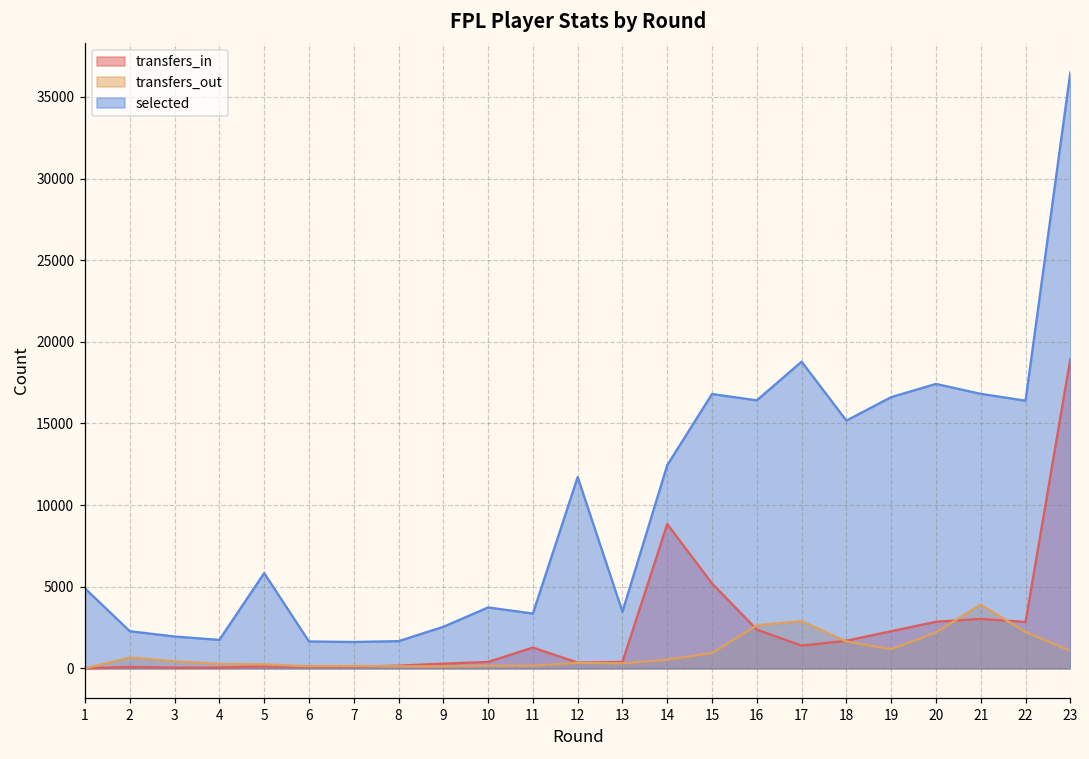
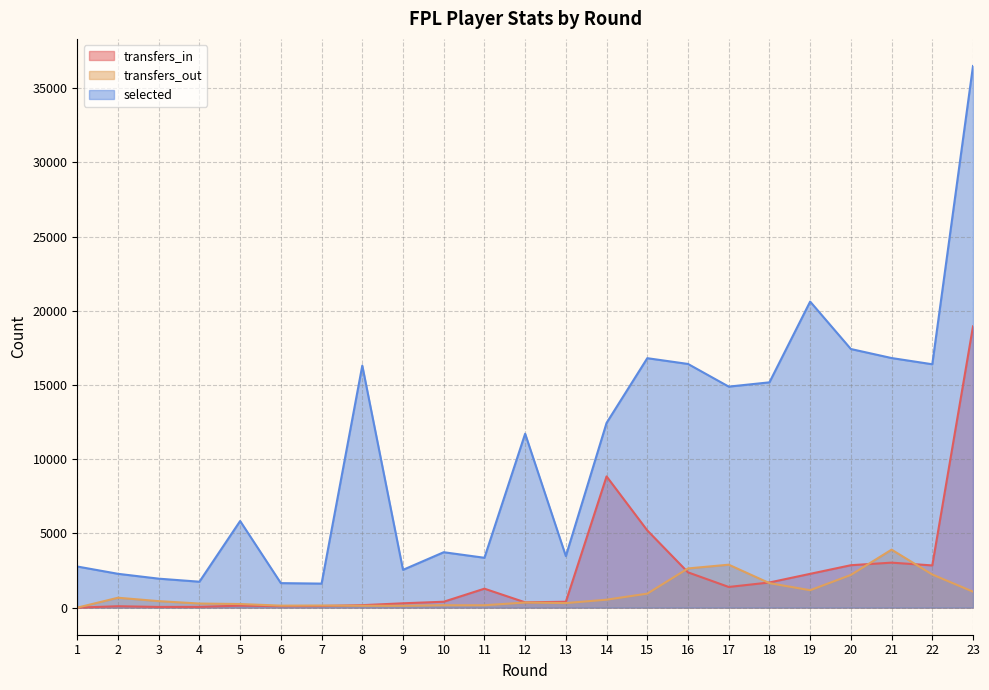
selected, 1: 4900 -> 2800
selected, 8: 1700 -> 16300
selected, 17: 18800 -> 14900
selected, 19: 16600 -> 20600
